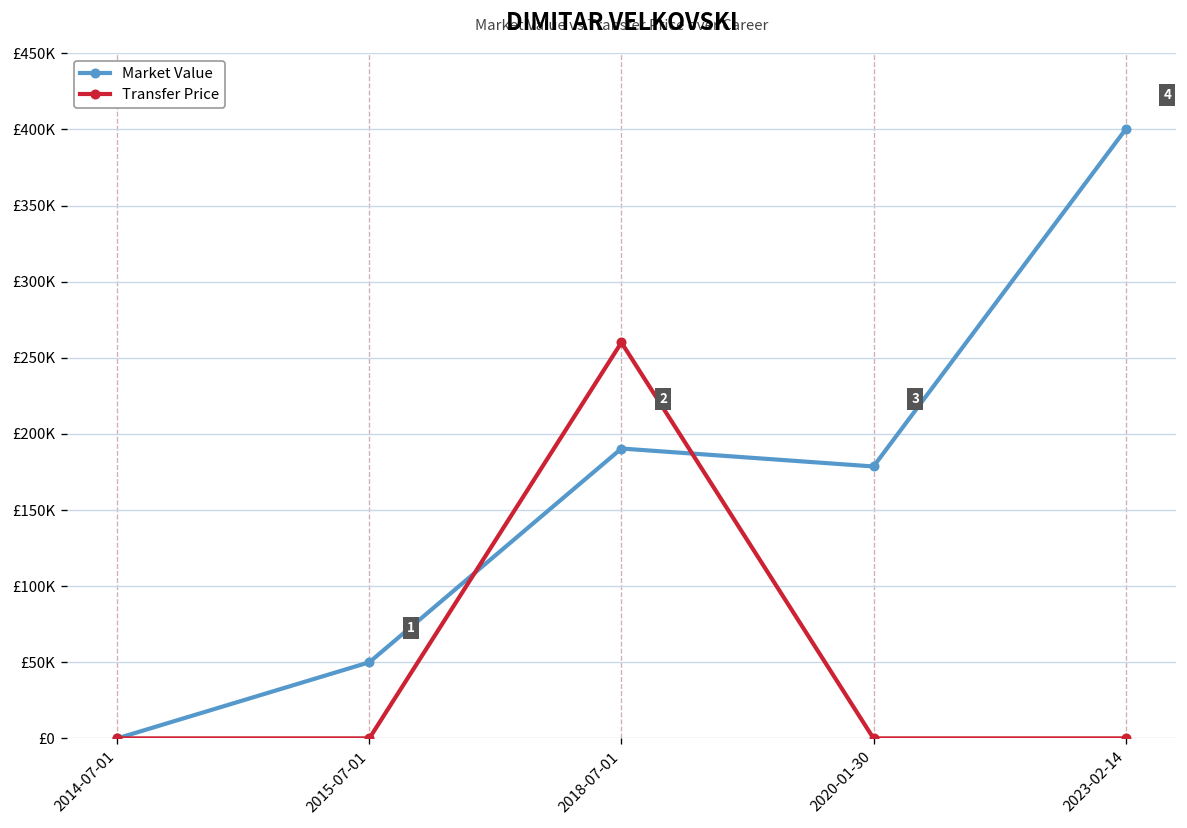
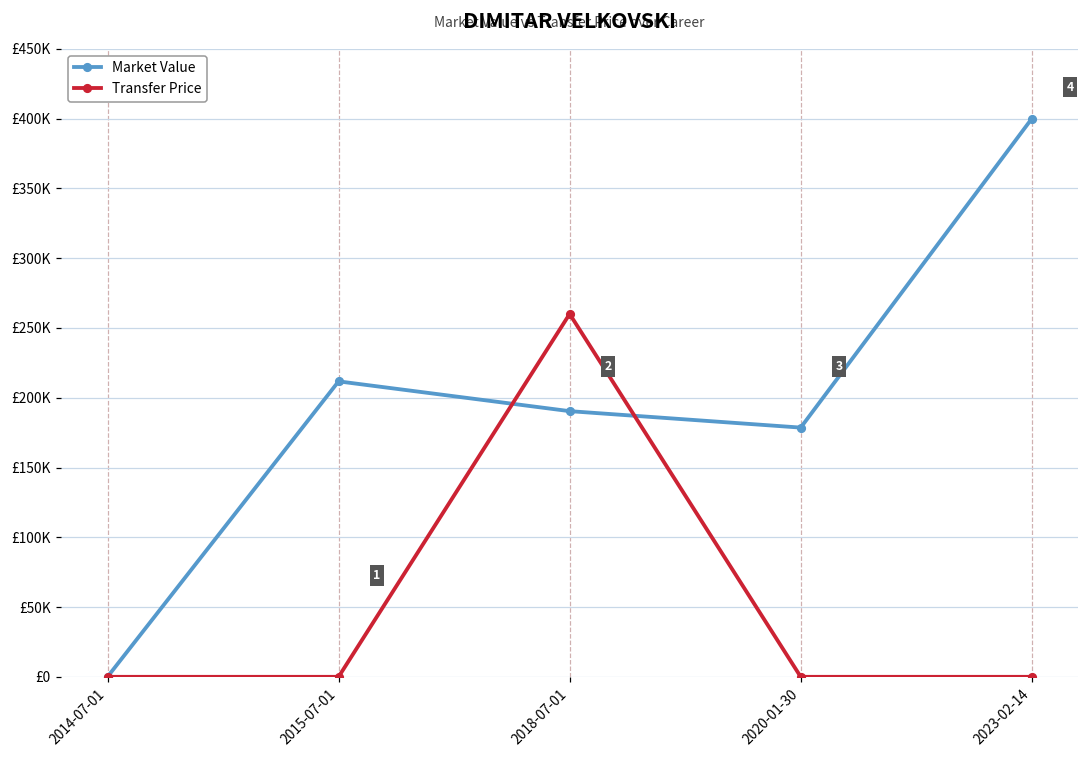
Market Value, 2015-07-01: £50000 -> £212000
